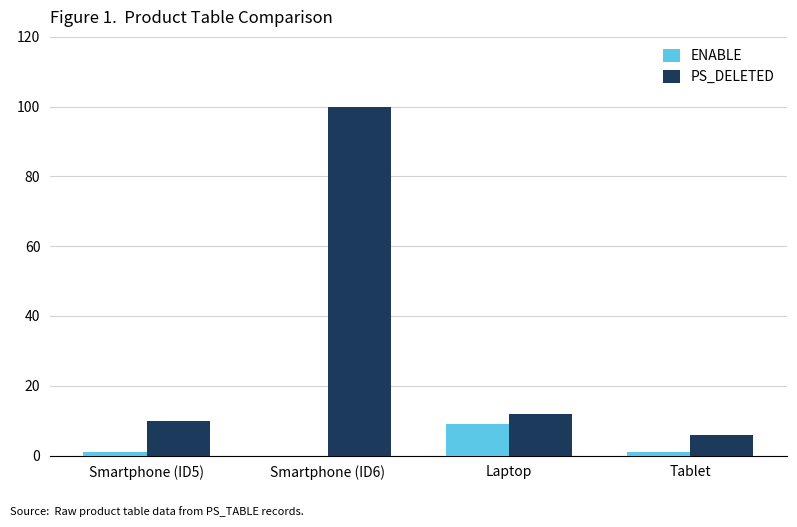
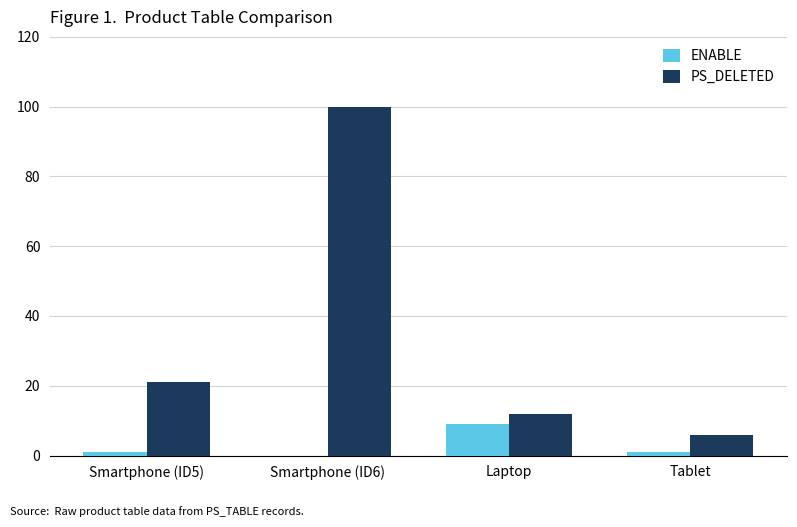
PS_DELETED, Smartphone (ID5): 10 -> 21
